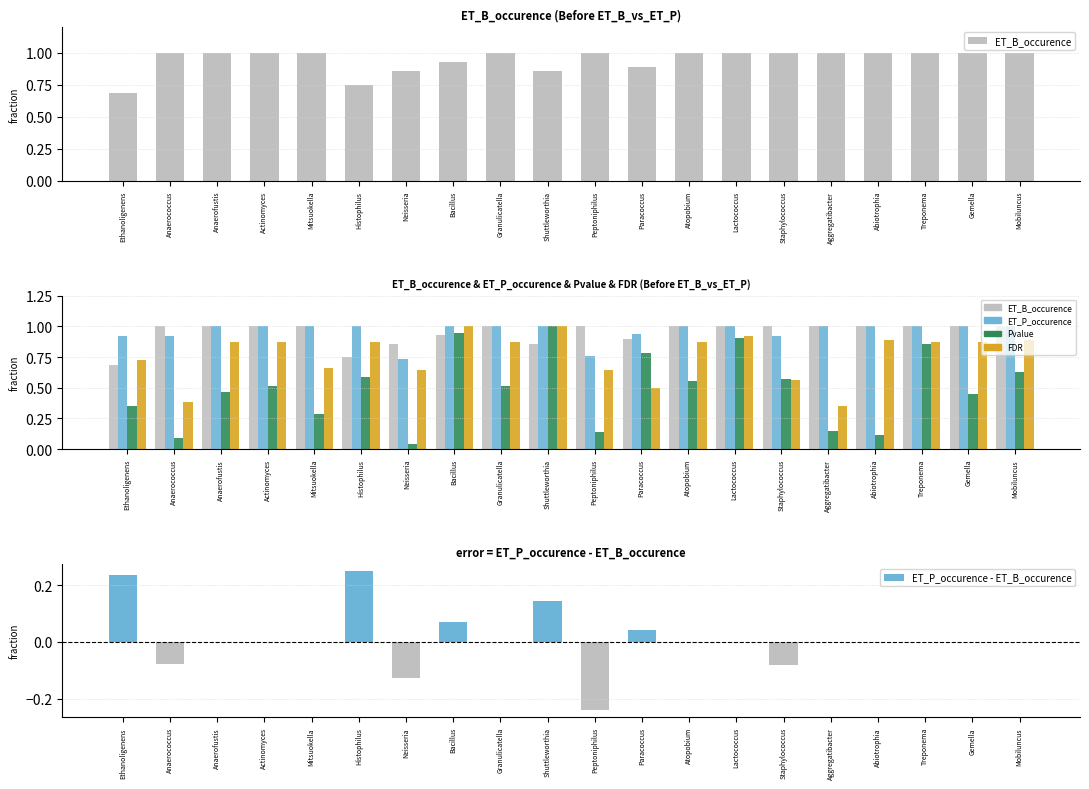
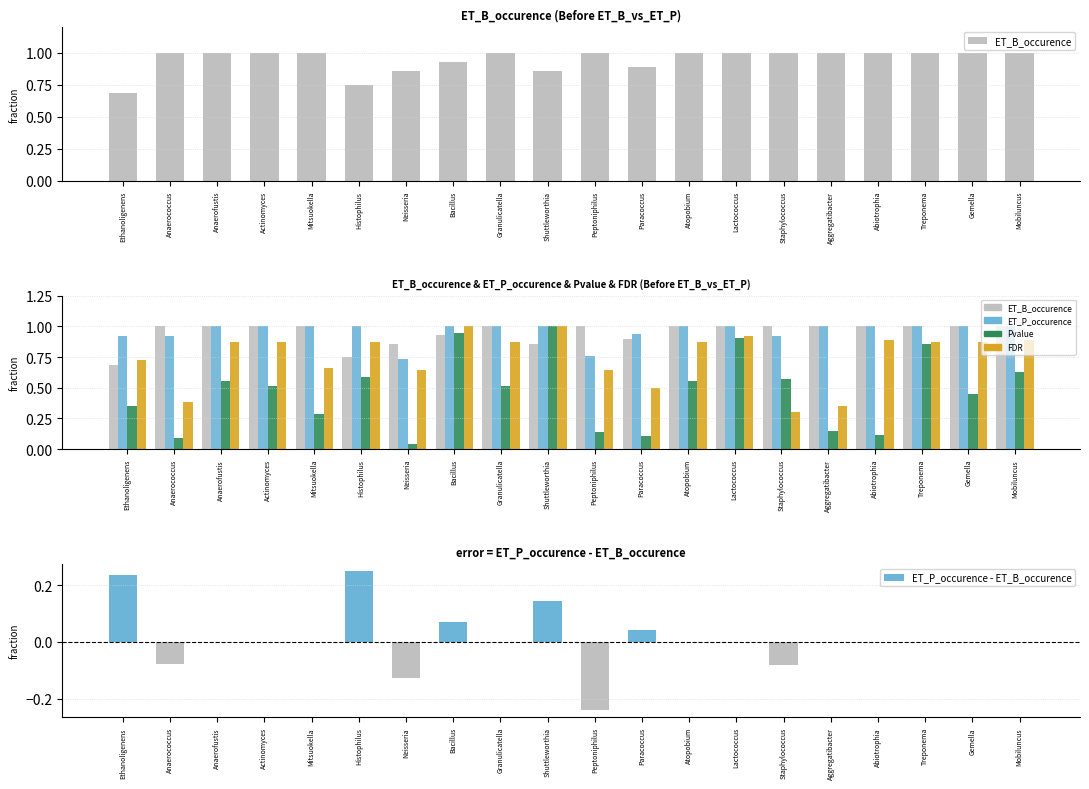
ET_B_occurence & ET_P_occurence & Pvalue & FDR (Before ET_B_vs_ET_P), Pvalue, Anaerofustis: 0.47 -> 0.55
ET_B_occurence & ET_P_occurence & Pvalue & FDR (Before ET_B_vs_ET_P), Pvalue, Paracoccus: 0.78 -> 0.11
ET_B_occurence & ET_P_occurence & Pvalue & FDR (Before ET_B_vs_ET_P), FDR, Staphylococcus: 0.56 -> 0.30
